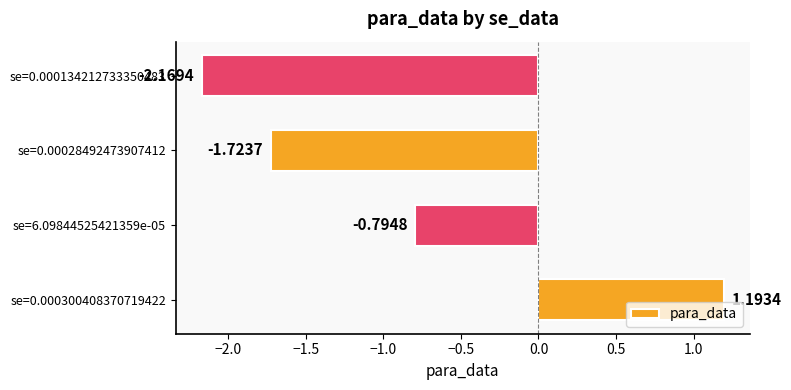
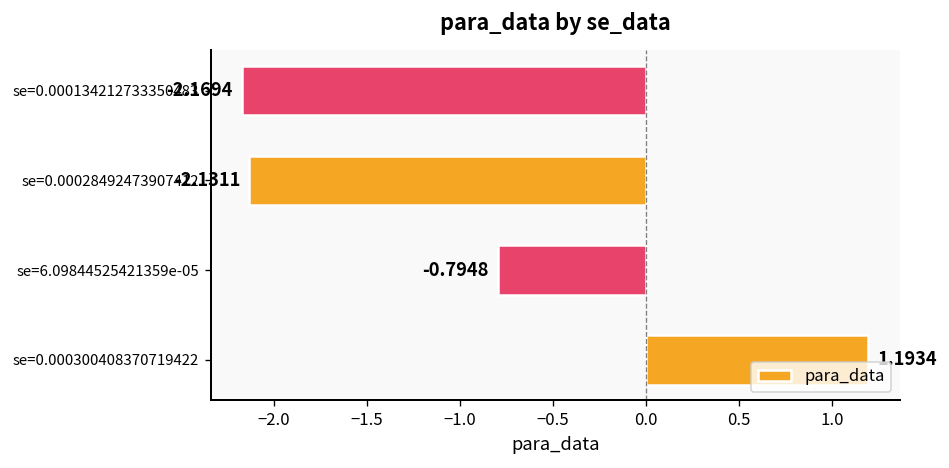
se=0.00028492473907412: -1.7237 -> -2.1311
